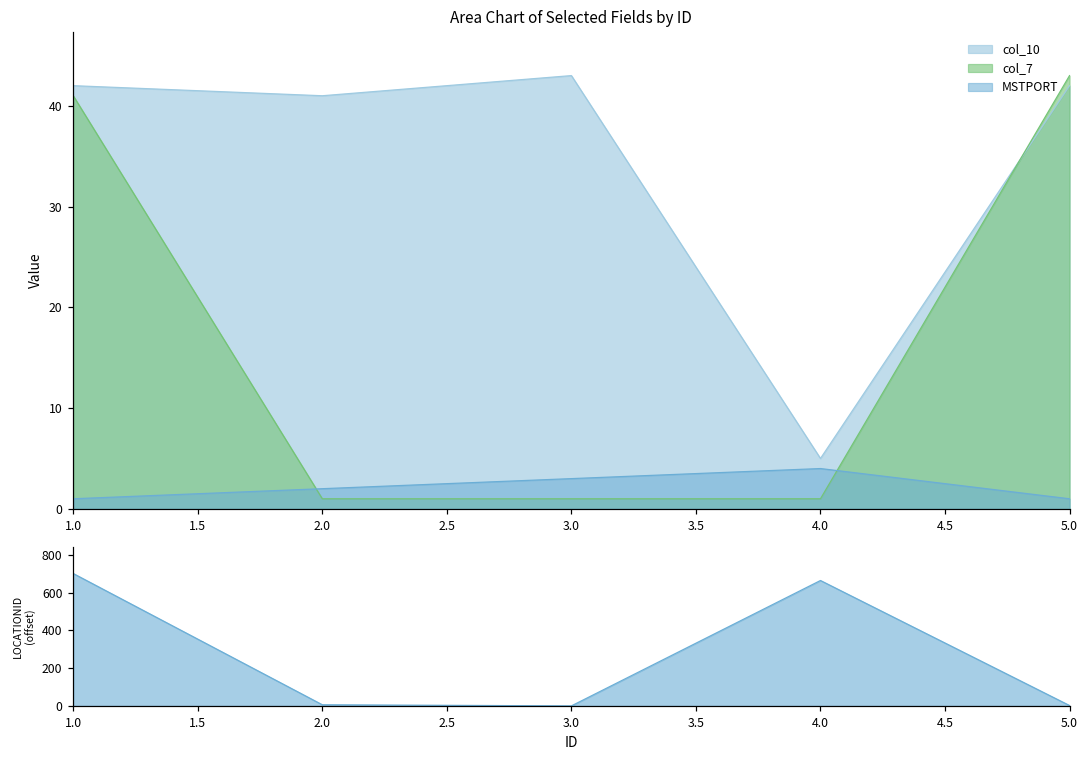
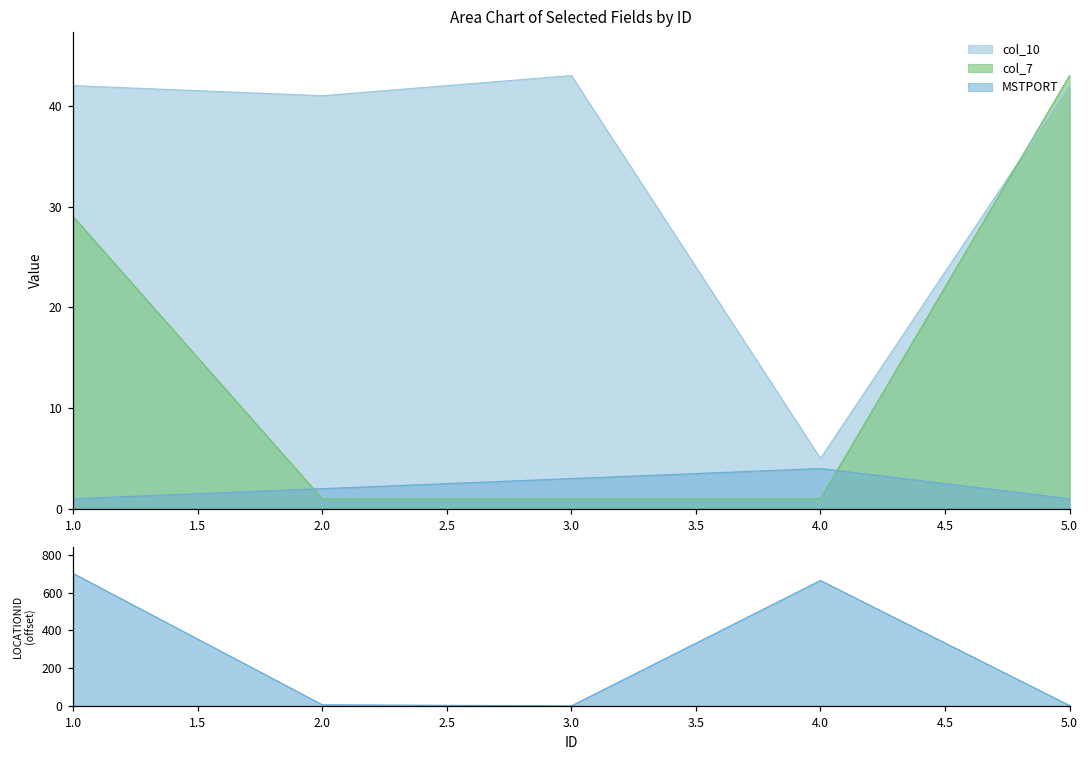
Area Chart of Selected Fields by ID, col_7, 1.0: 41 -> 29
